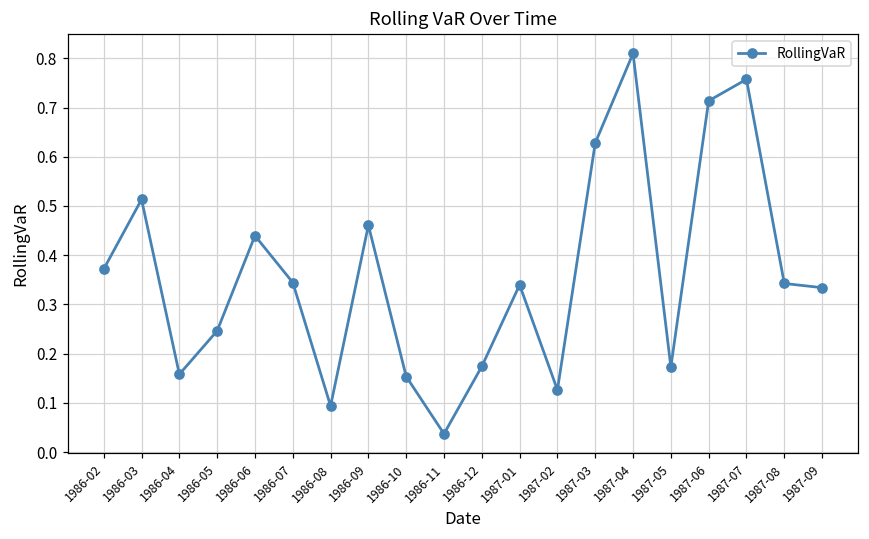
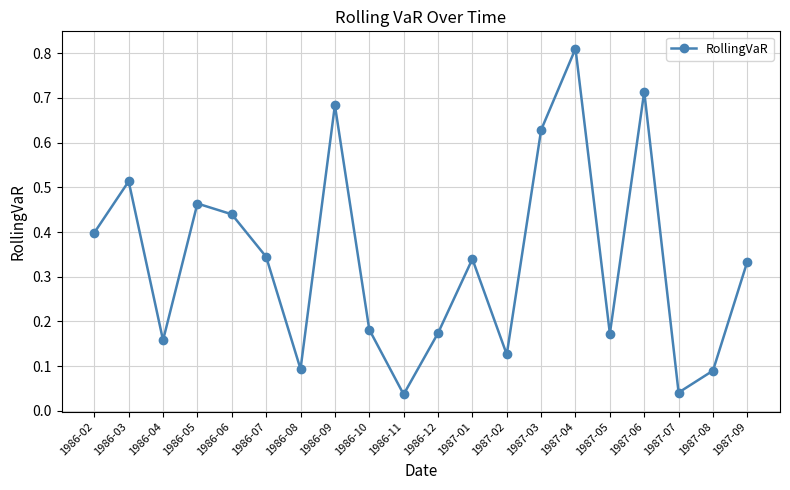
1986-02: 0.37 -> 0.40
1986-05: 0.25 -> 0.46
1986-09: 0.46 -> 0.68
1986-10: 0.15 -> 0.18
1987-07: 0.76 -> 0.04
1987-08: 0.34 -> 0.09
